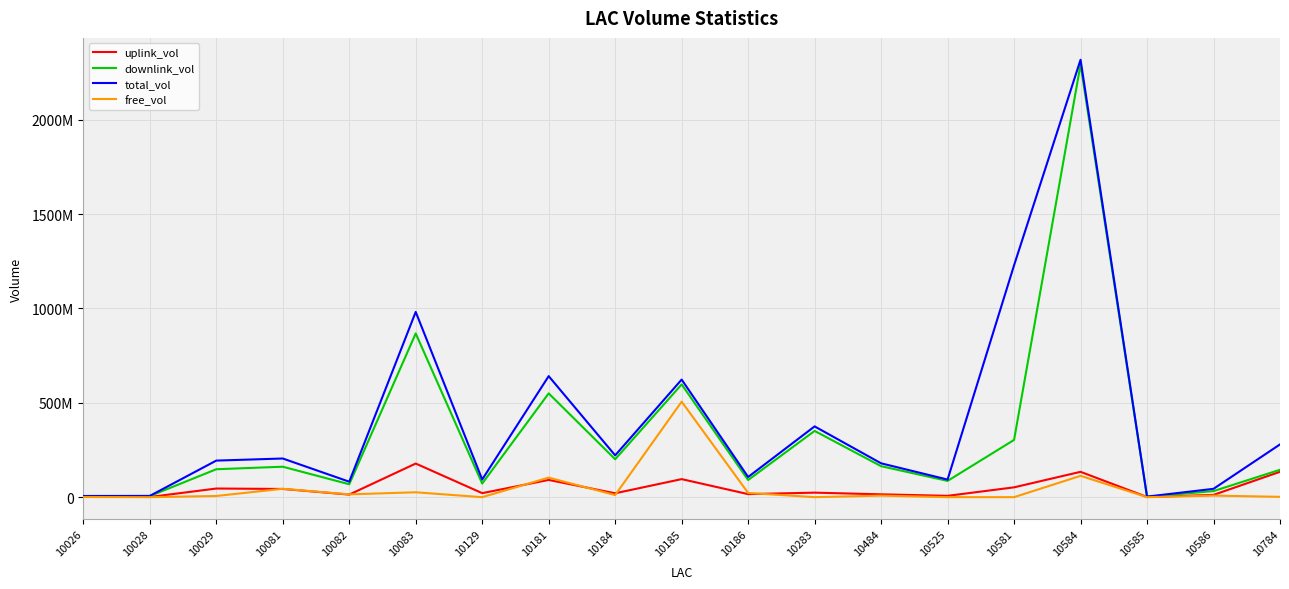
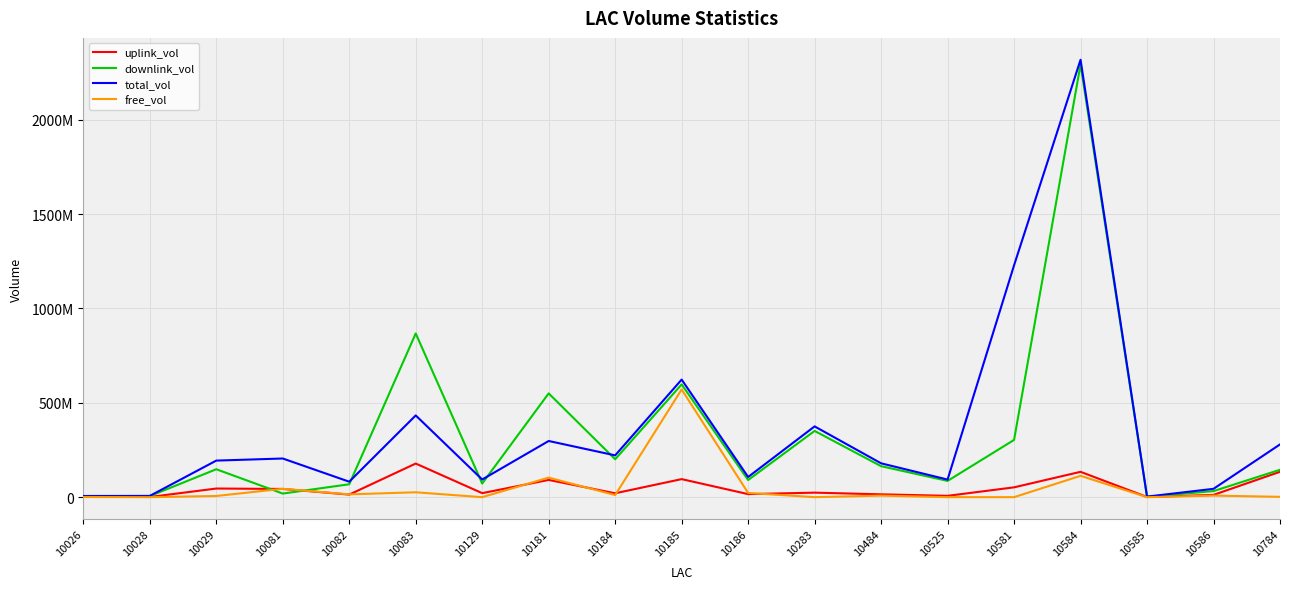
downlink_vol, 10081: 160000000 -> 20000000
total_vol, 10083: 980000000 -> 430000000
total_vol, 10181: 640000000 -> 300000000
free_vol, 10185: 510000000 -> 570000000
